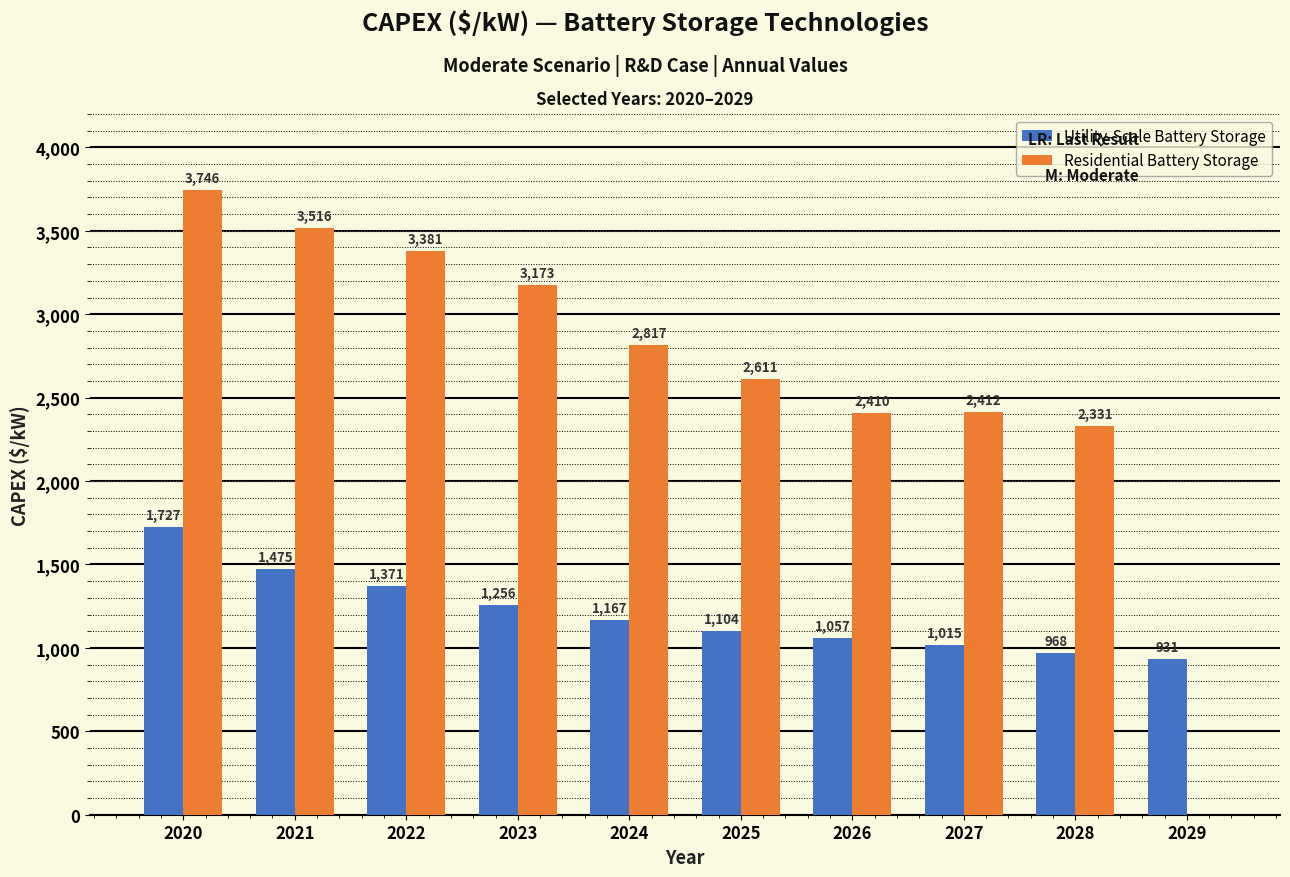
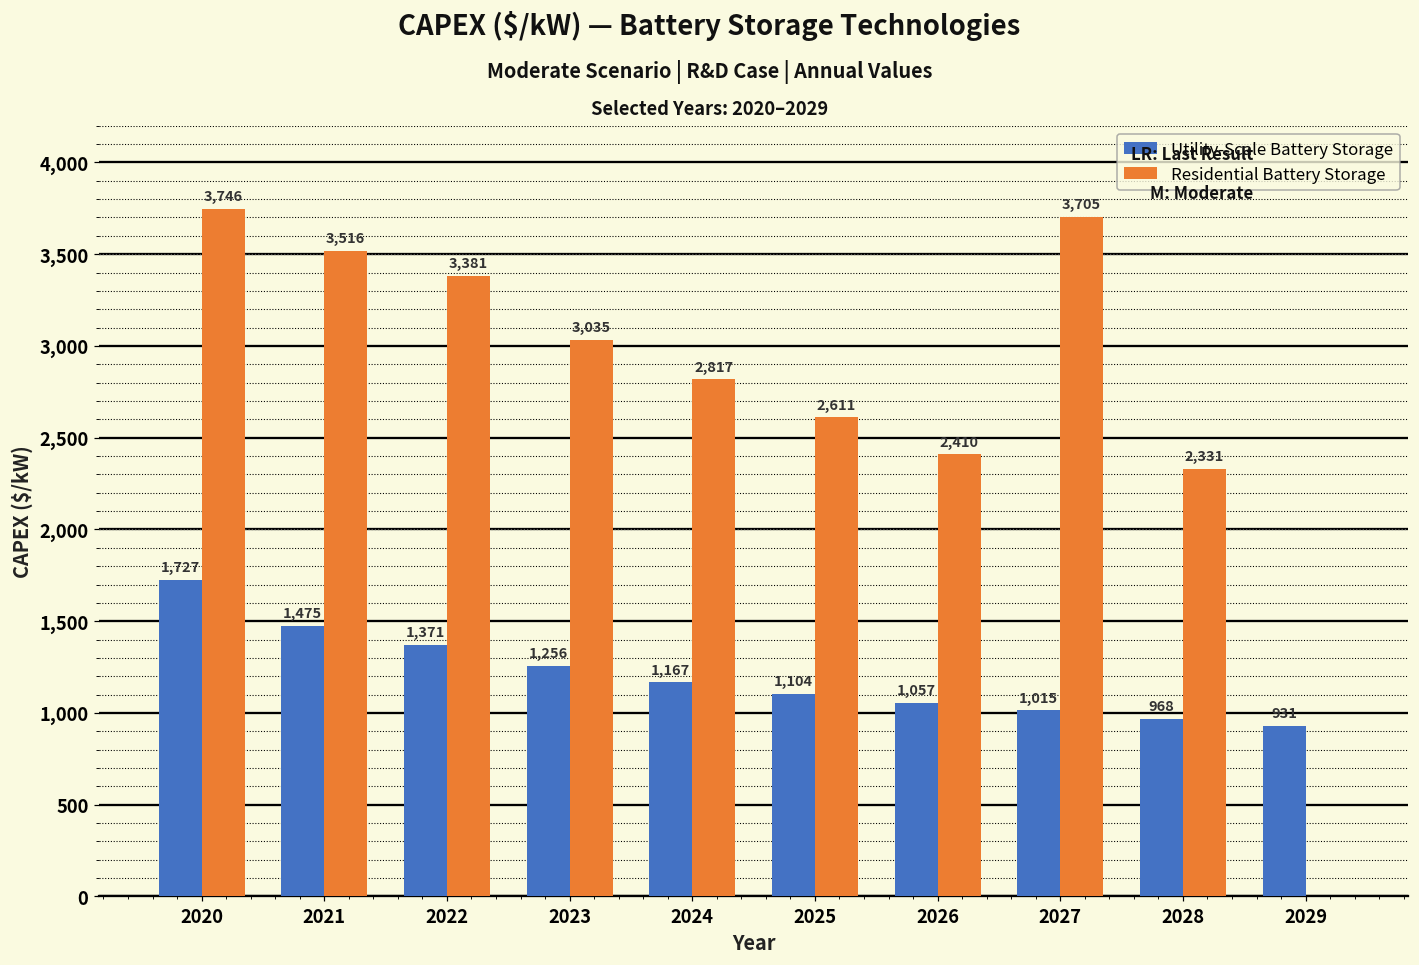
Residential Battery Storage, 2023: 3,173 -> 3,035
Residential Battery Storage, 2027: 2,412 -> 3,705
